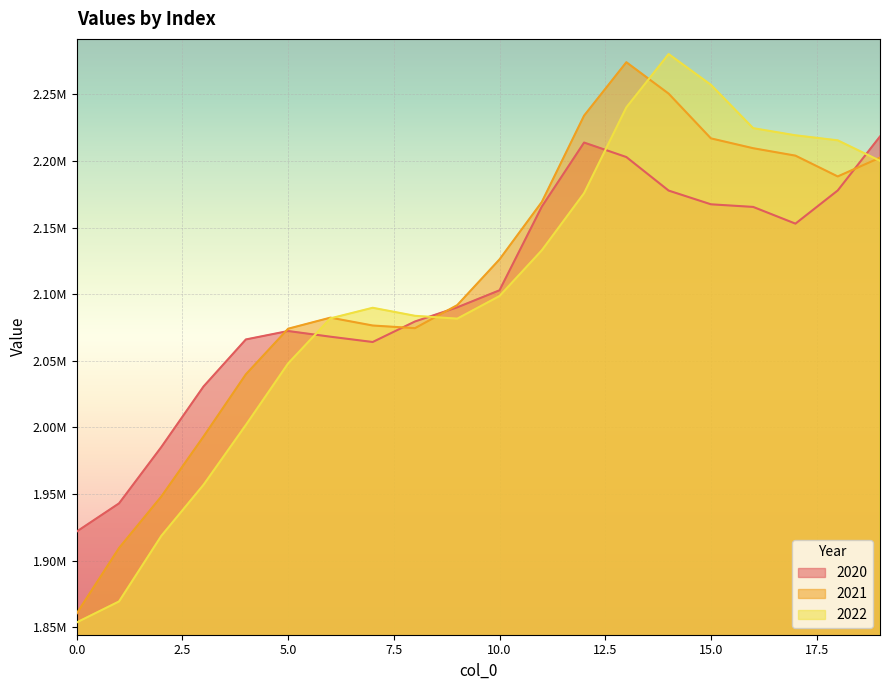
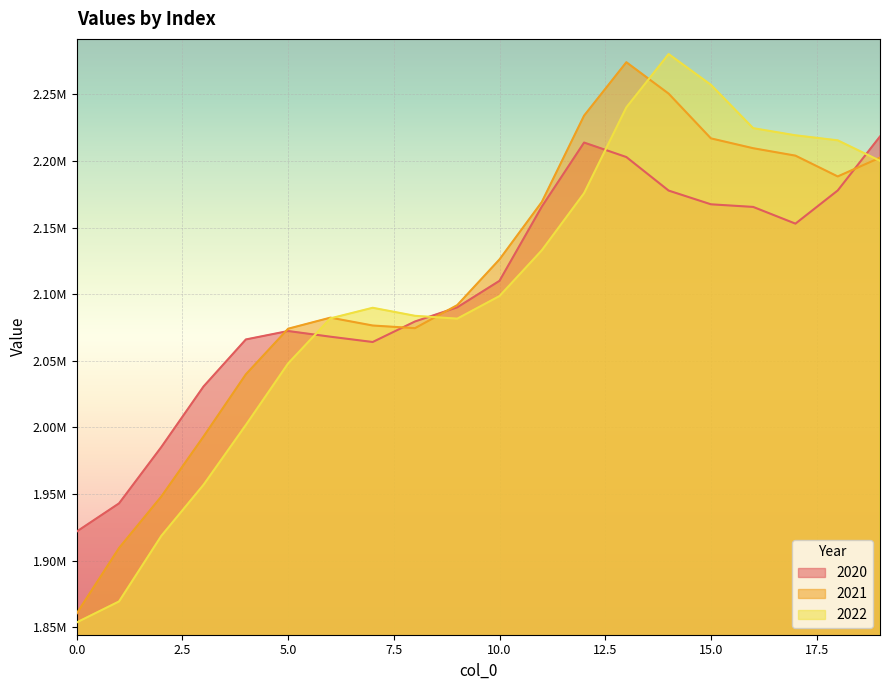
2020, 10.0: 2103000 -> 2110000
